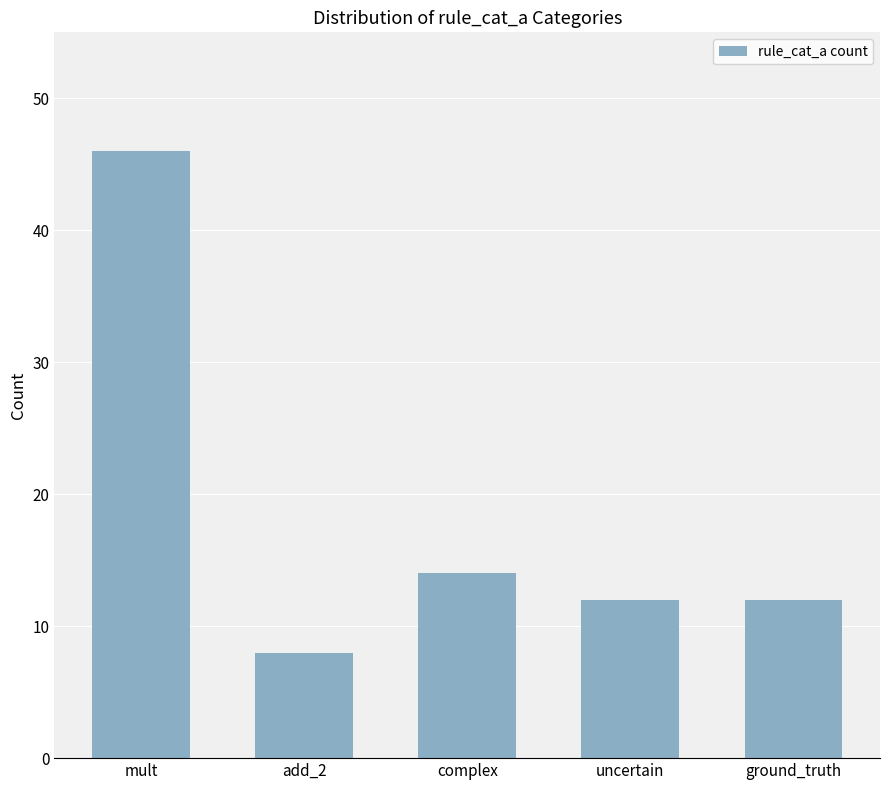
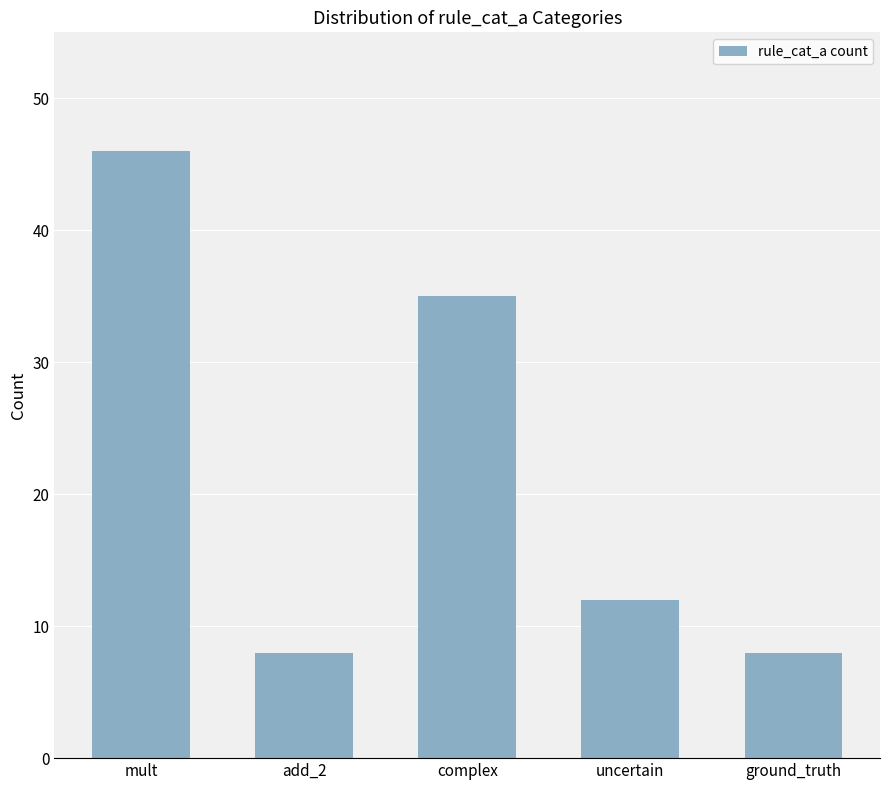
complex: 14 -> 35
ground_truth: 12 -> 8
